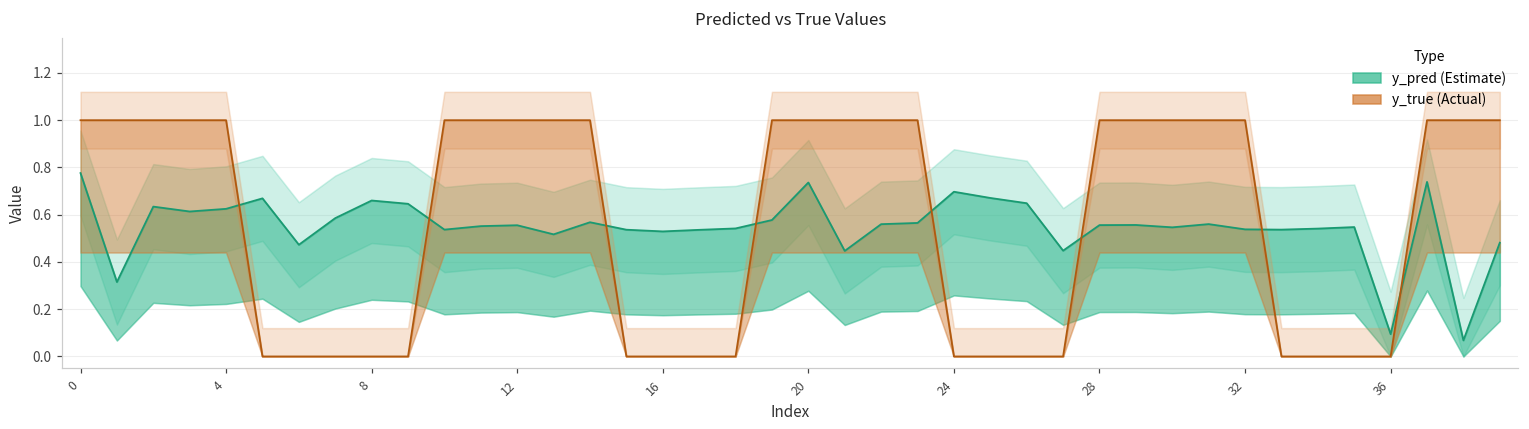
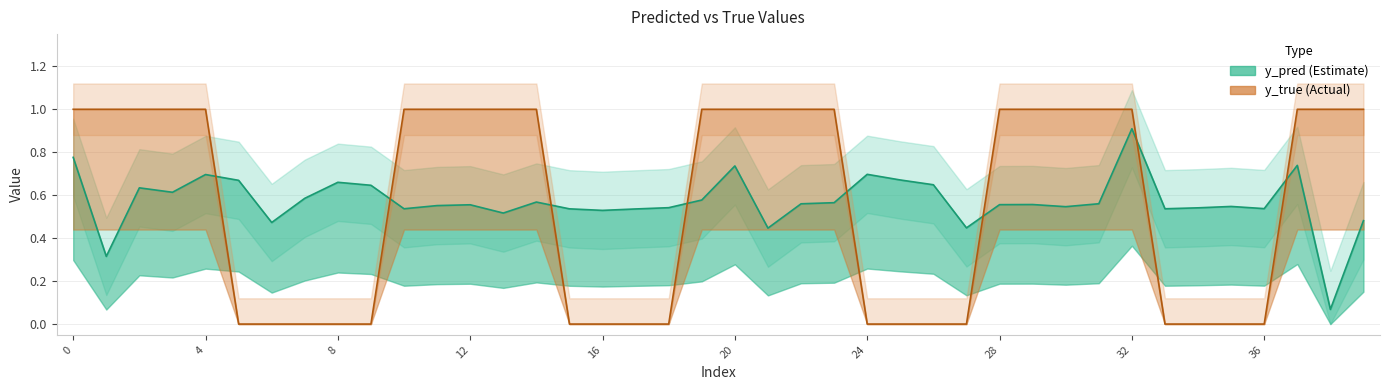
y_pred (Estimate), 4: 0.62 -> 0.70
y_pred (Estimate), 32: 0.54 -> 0.91
y_pred (Estimate), 36: 0.09 -> 0.54
